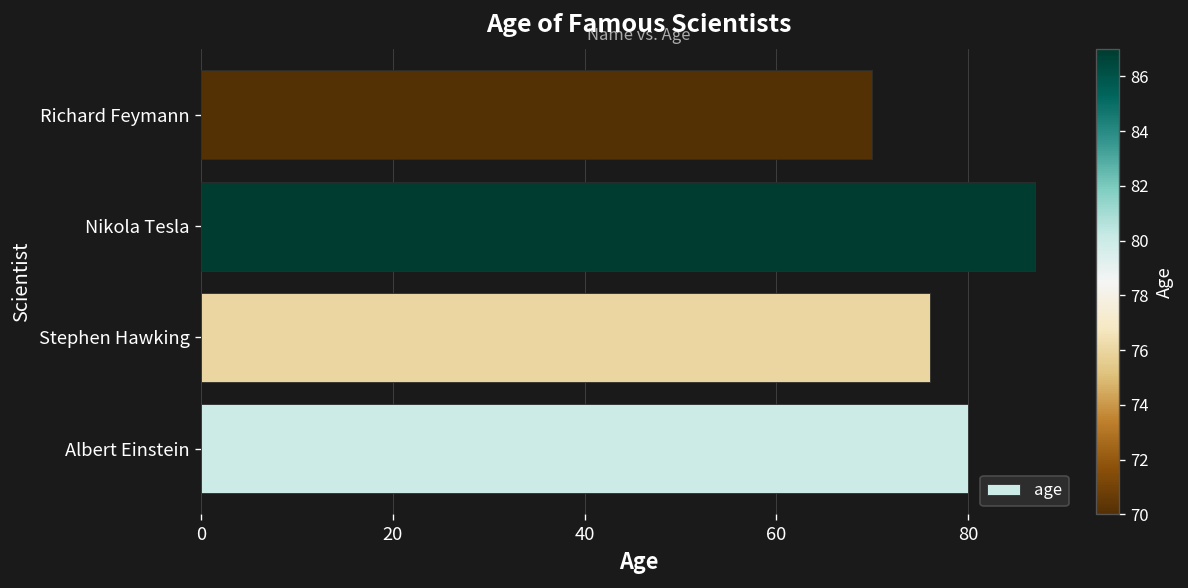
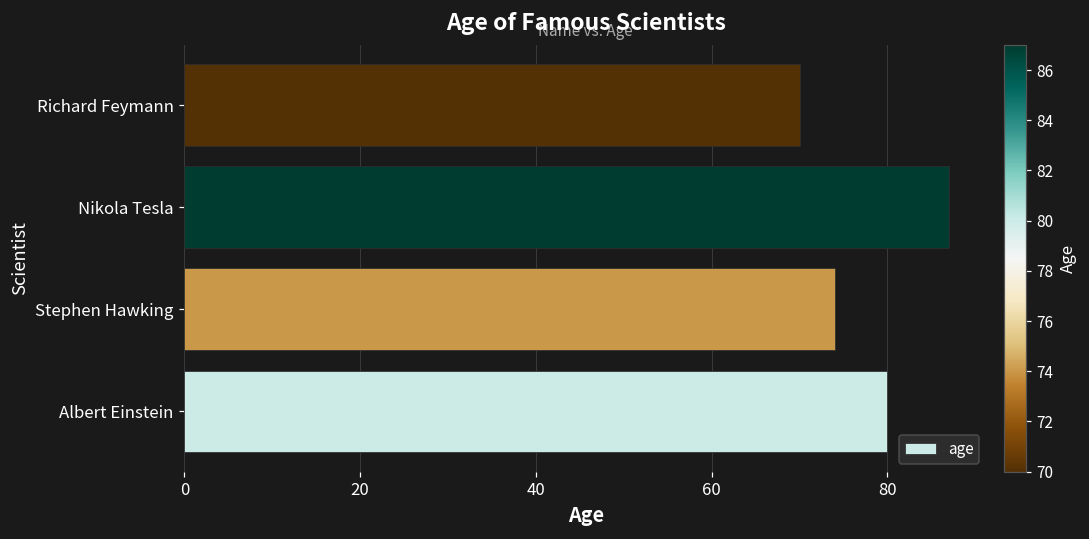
Stephen Hawking: 76 -> 74
